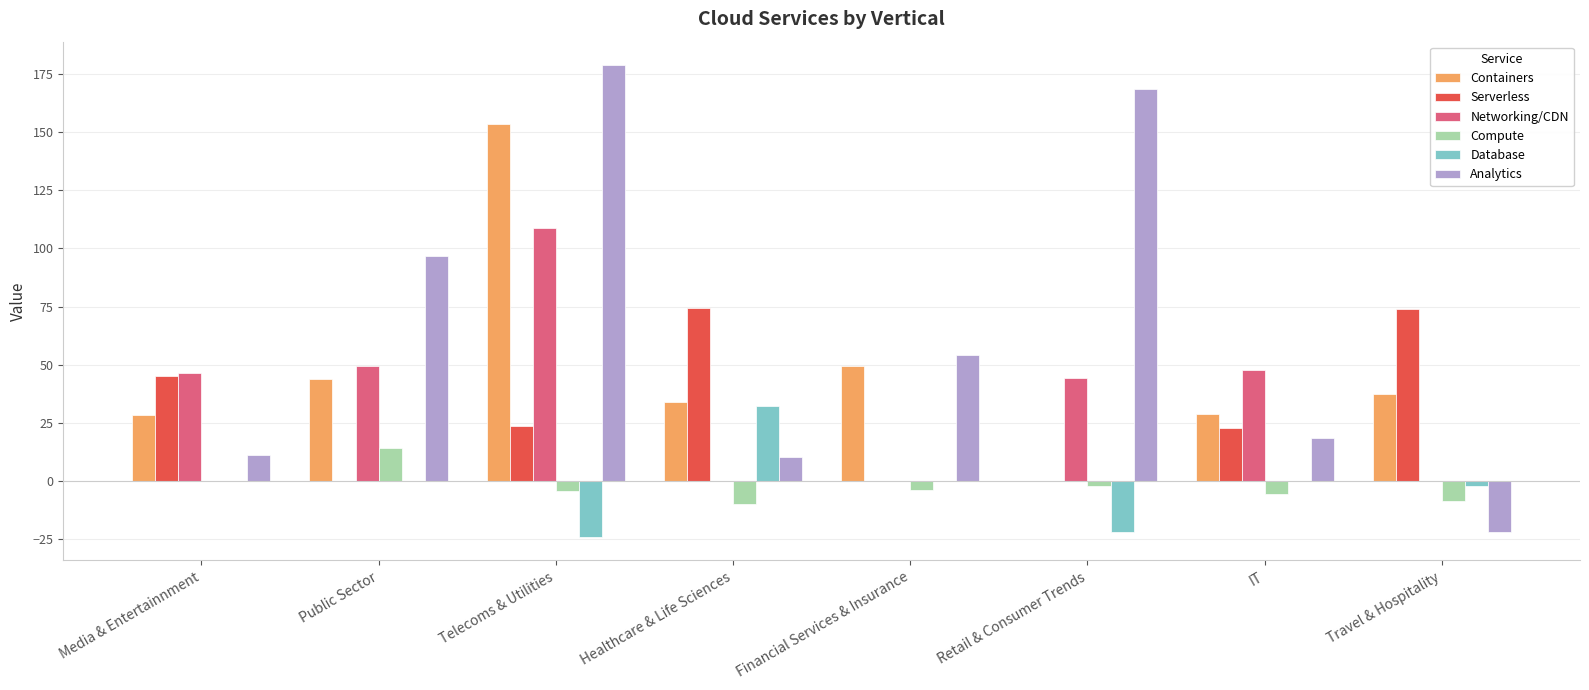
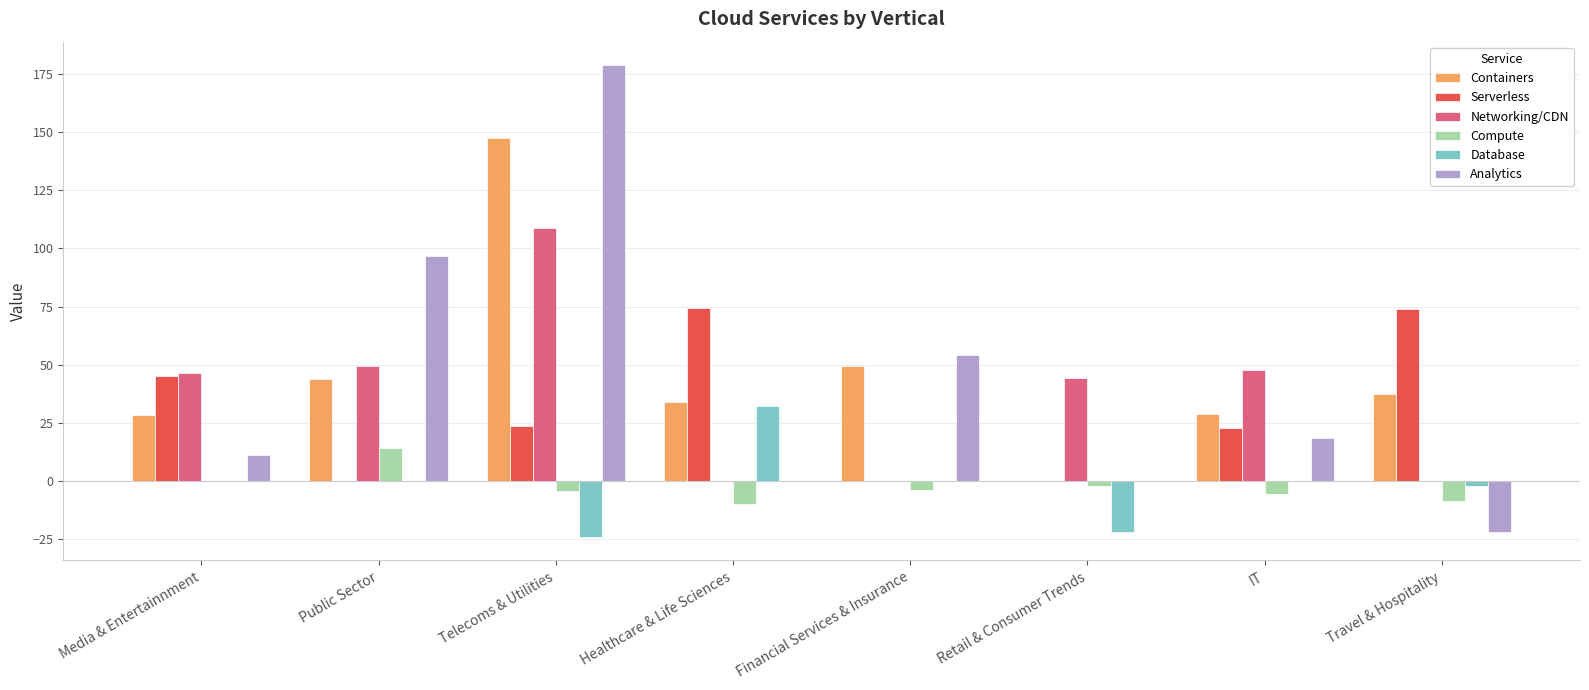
Containers, Telecoms & Utilities: 154 -> 147
Analytics, Healthcare & Life Sciences: 10 -> 0
Analytics, Retail & Consumer Trends: 169 -> 0
